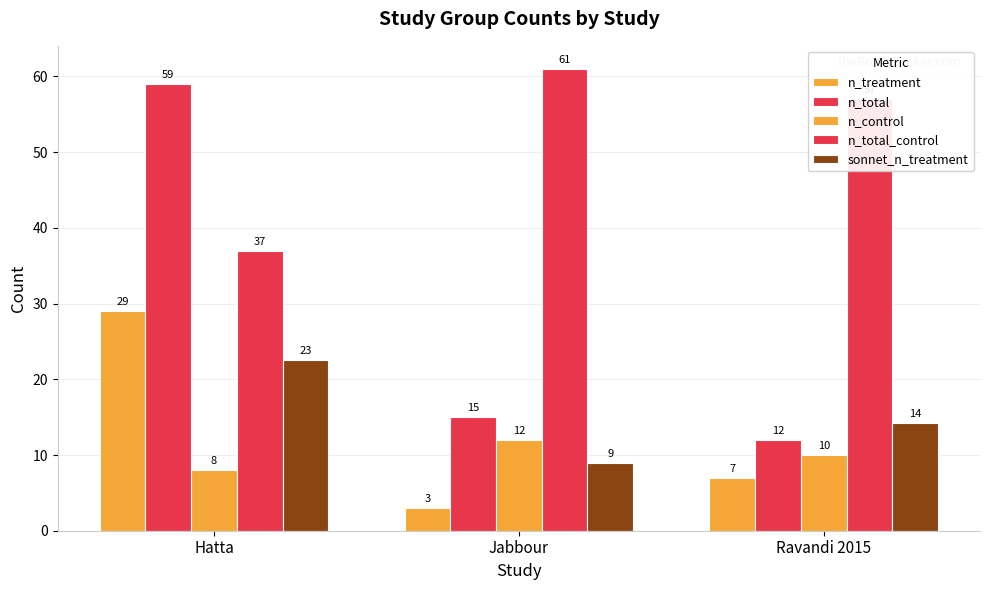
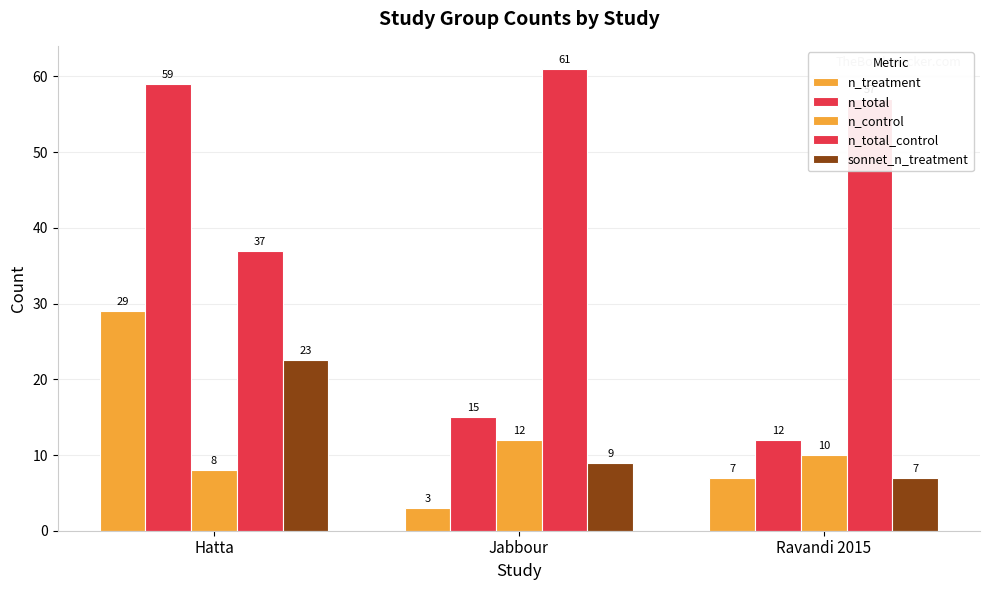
sonnet_n_treatment, Ravandi 2015: 14 -> 7
